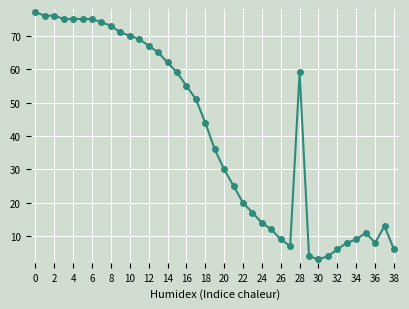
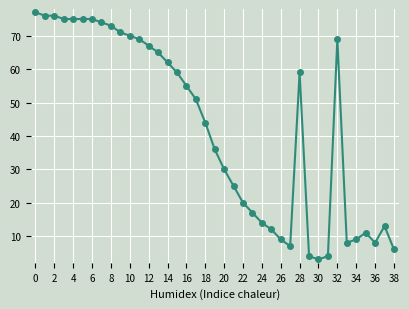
32: 6 -> 69
